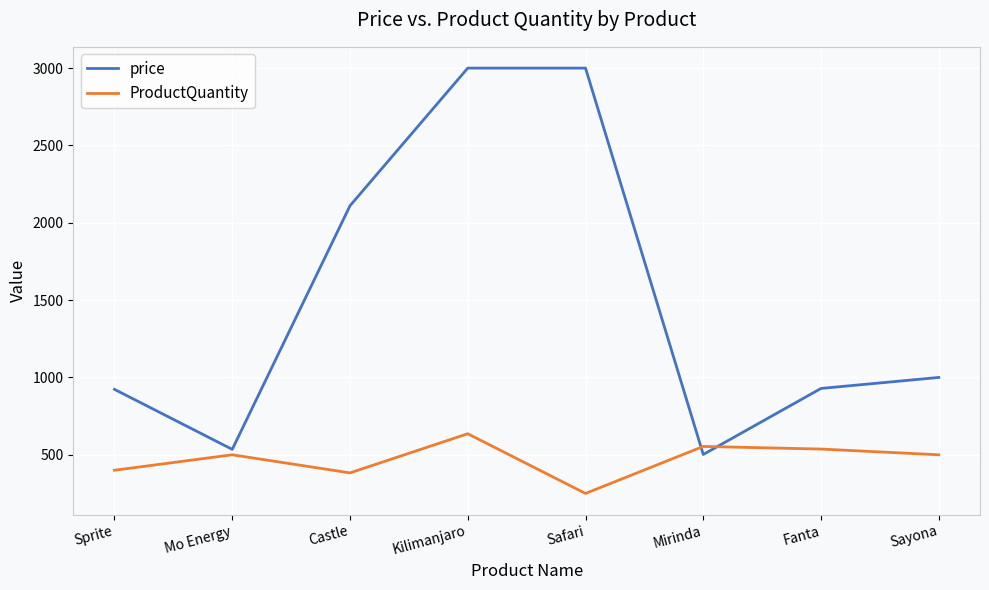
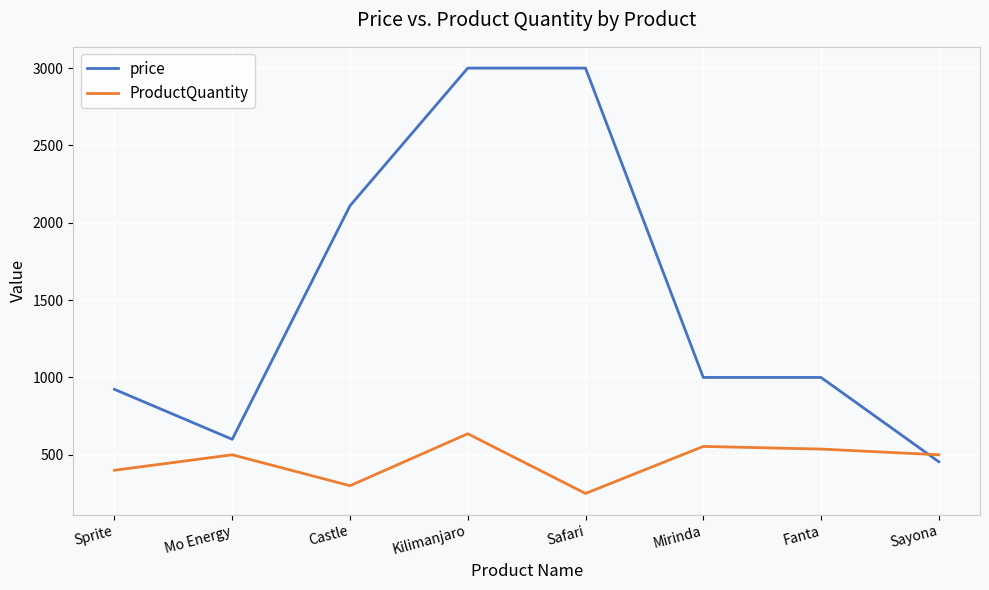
price, Mo Energy: 540 -> 600
ProductQuantity, Castle: 380 -> 300
price, Mirinda: 500 -> 1000
price, Fanta: 930 -> 1000
price, Sayona: 1000 -> 460
